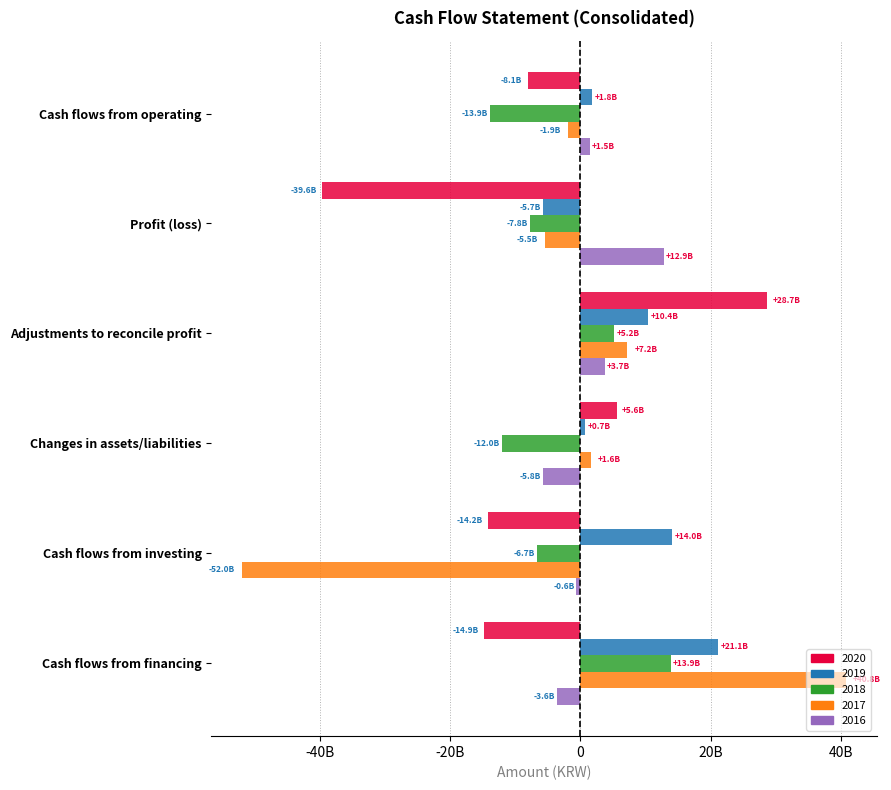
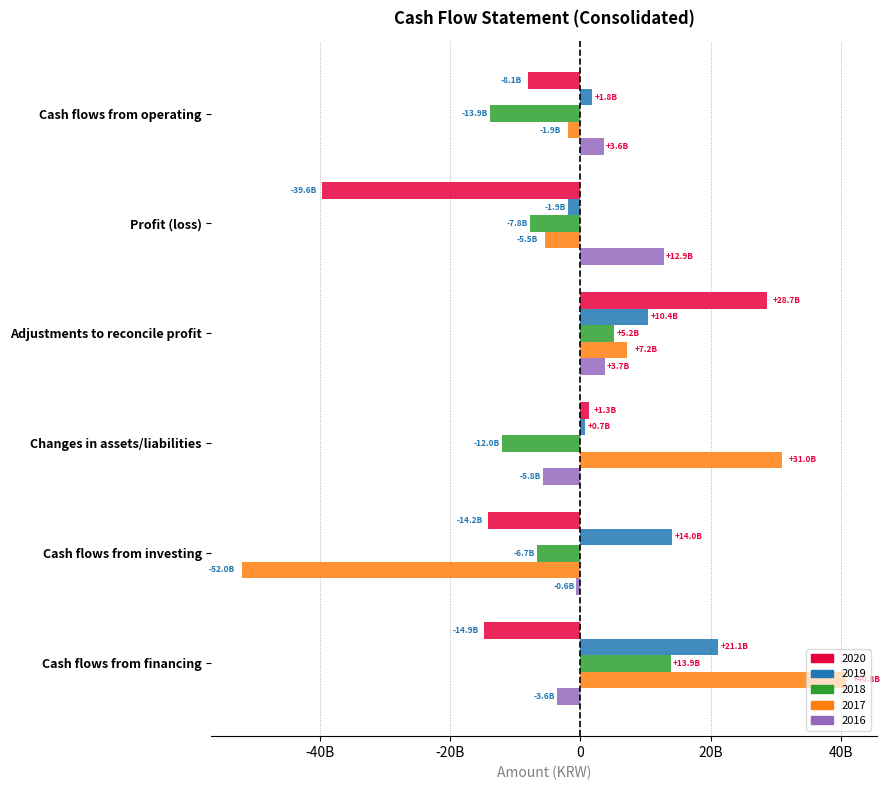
2016, Cash flows from operating: +1.5B -> +3.6B
2019, Profit (loss): -5.7B -> -1.9B
2020, Changes in assets/liabilities: +5.6B -> +1.3B
2017, Changes in assets/liabilities: +1.6B -> +31.0B
